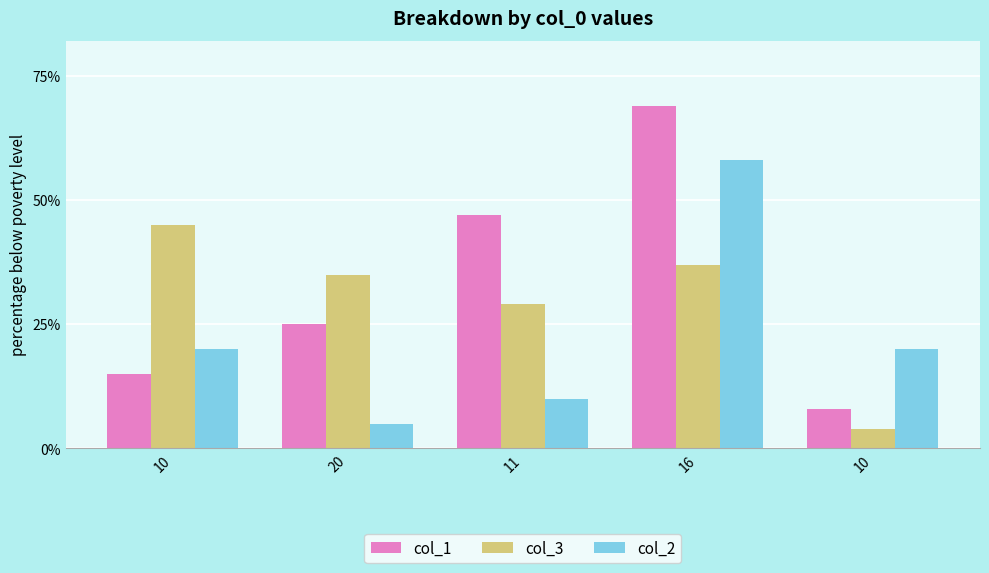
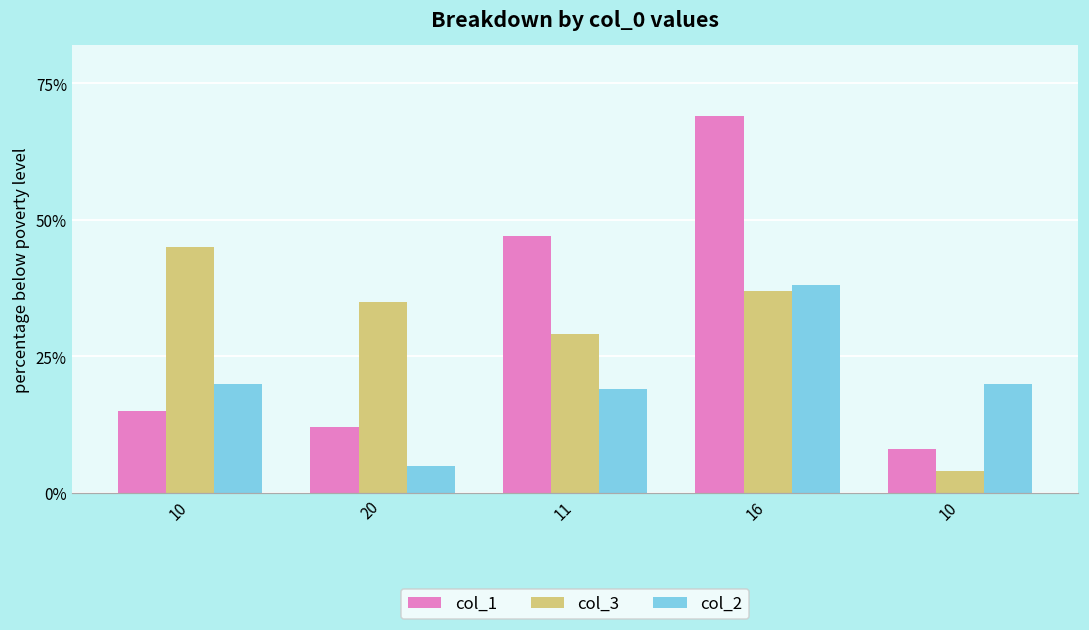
col_1, 20: 25% -> 12%
col_2, 11: 10% -> 19%
col_2, 16: 58% -> 38%
